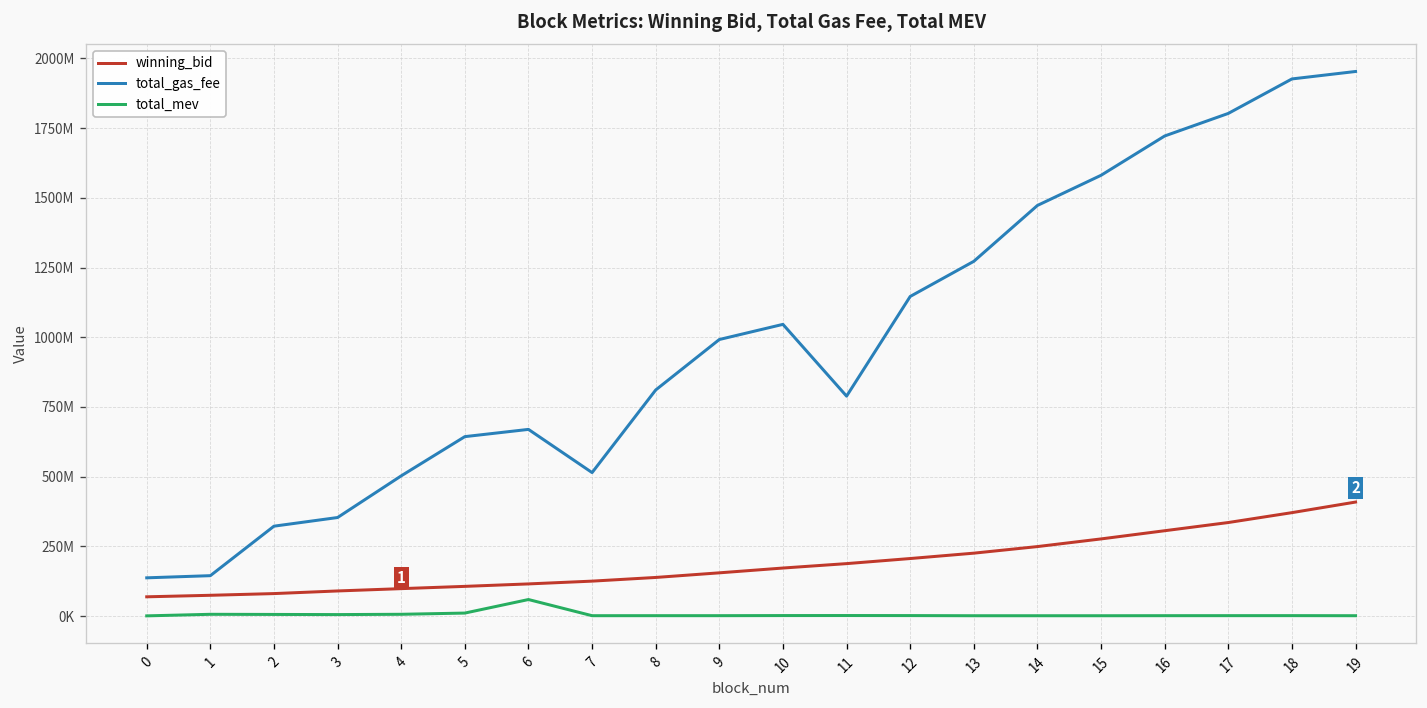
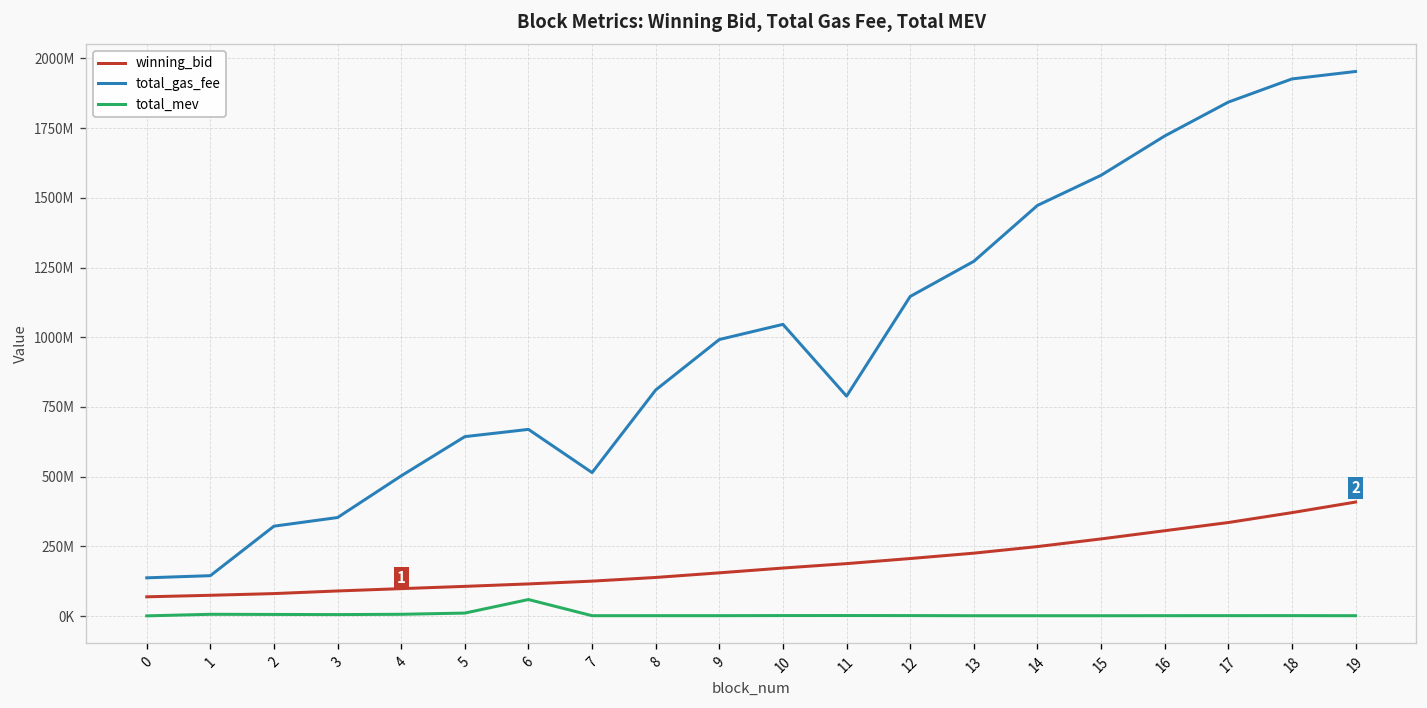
total_gas_fee, 17: 1800000000 -> 1840000000
